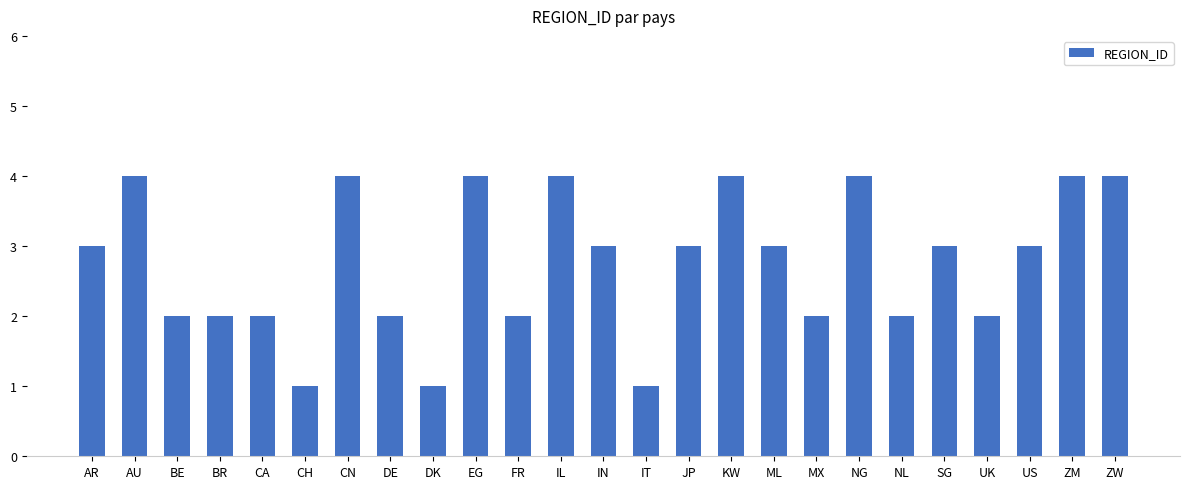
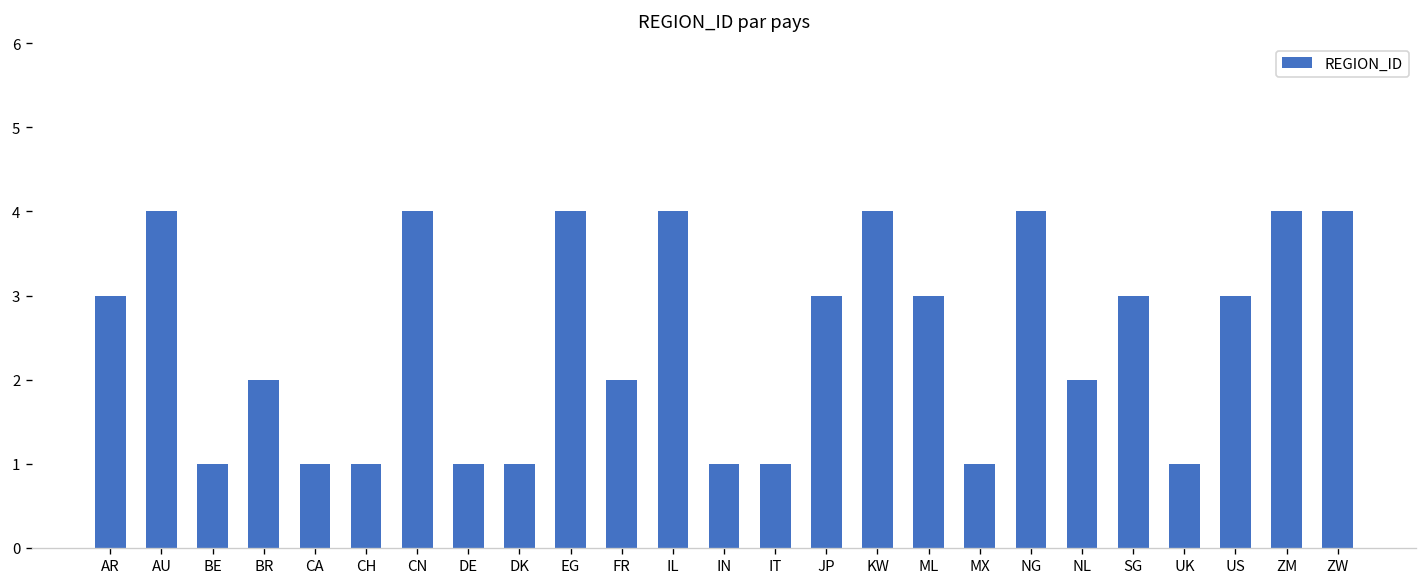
BE: 2 -> 1
CA: 2 -> 1
DE: 2 -> 1
IN: 3 -> 1
MX: 2 -> 1
UK: 2 -> 1
